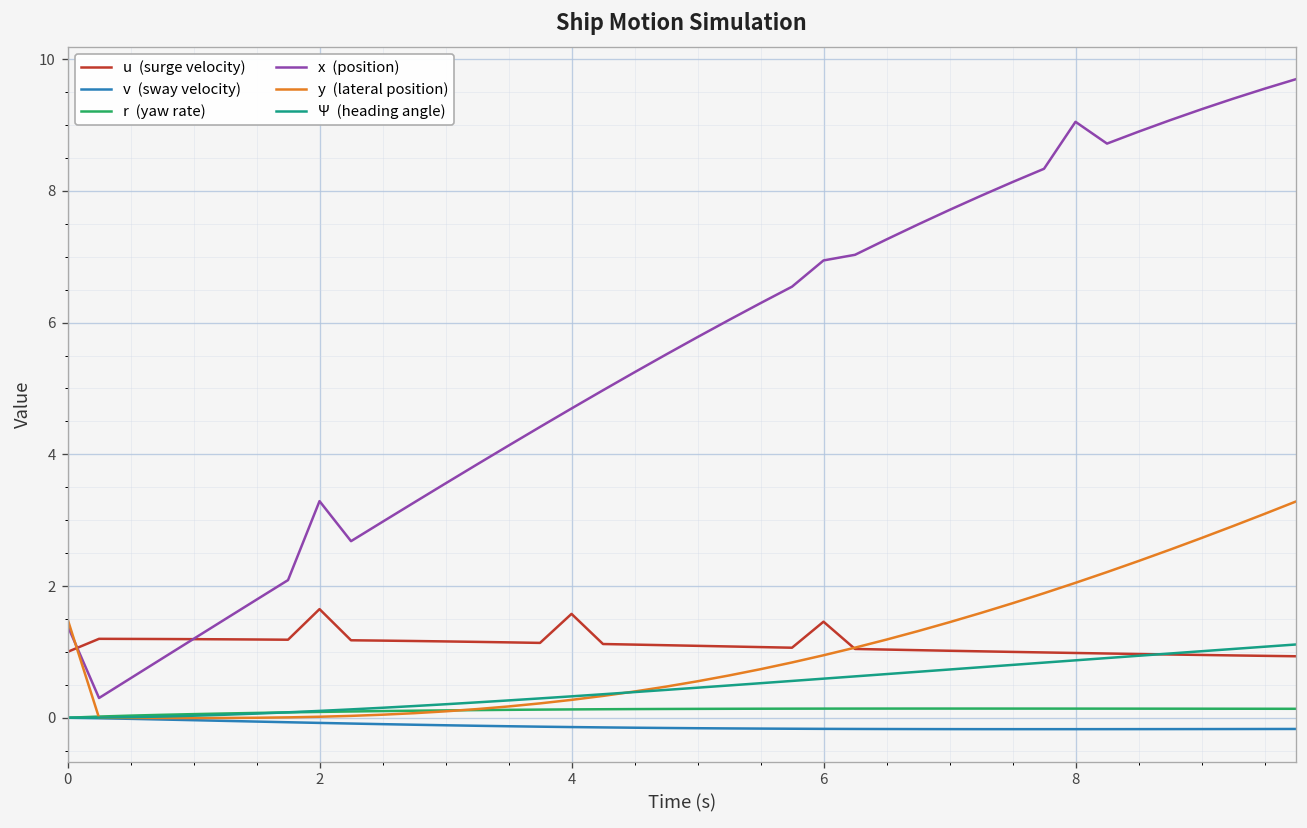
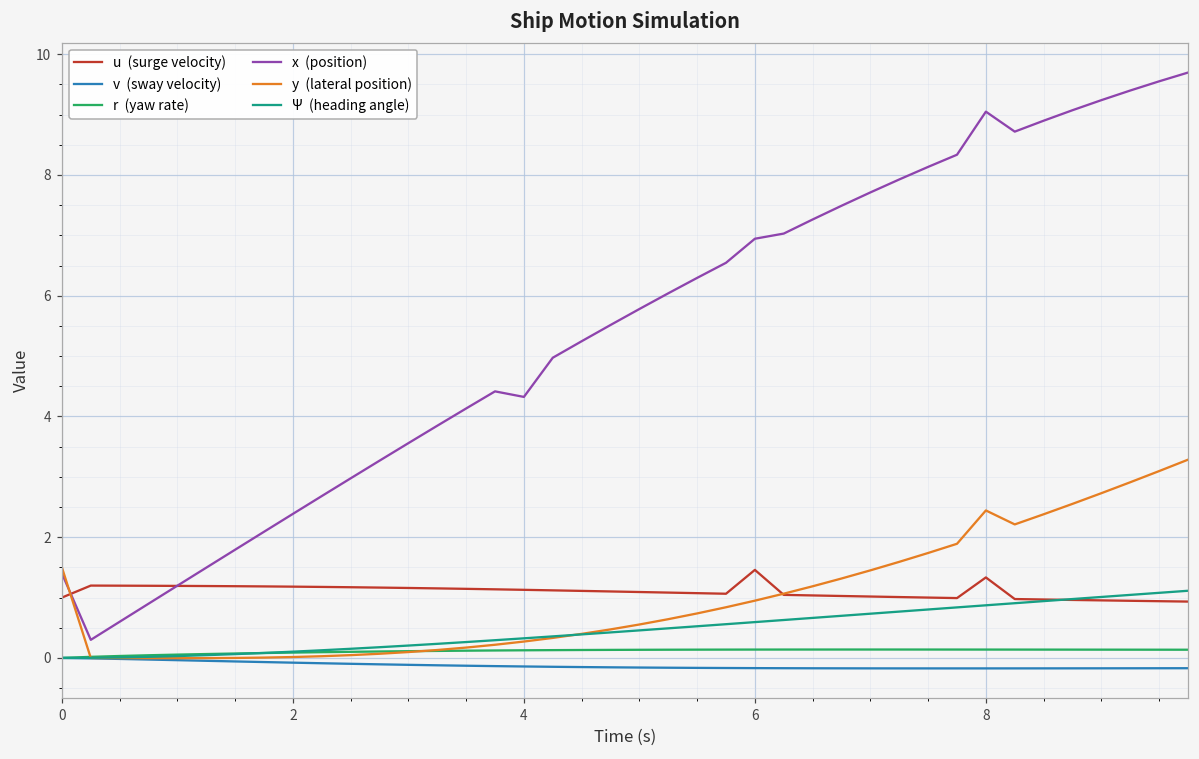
u (surge velocity), 2: 1.6 -> 1.2
x (position), 2: 3.3 -> 2.4
u (surge velocity), 4: 1.6 -> 1.1
x (position), 4: 4.7 -> 4.3
u (surge velocity), 8: 1.0 -> 1.3
y (lateral position), 8: 2.0 -> 2.4
